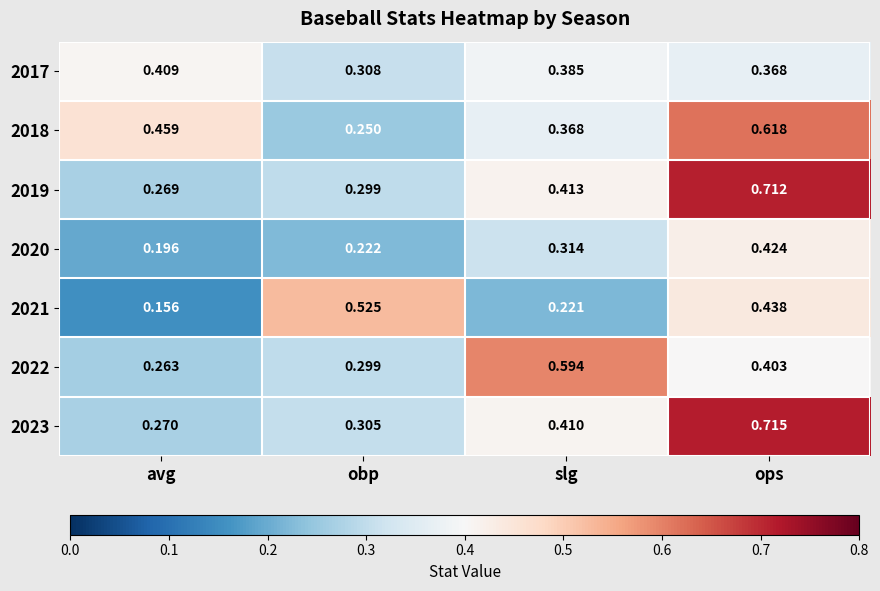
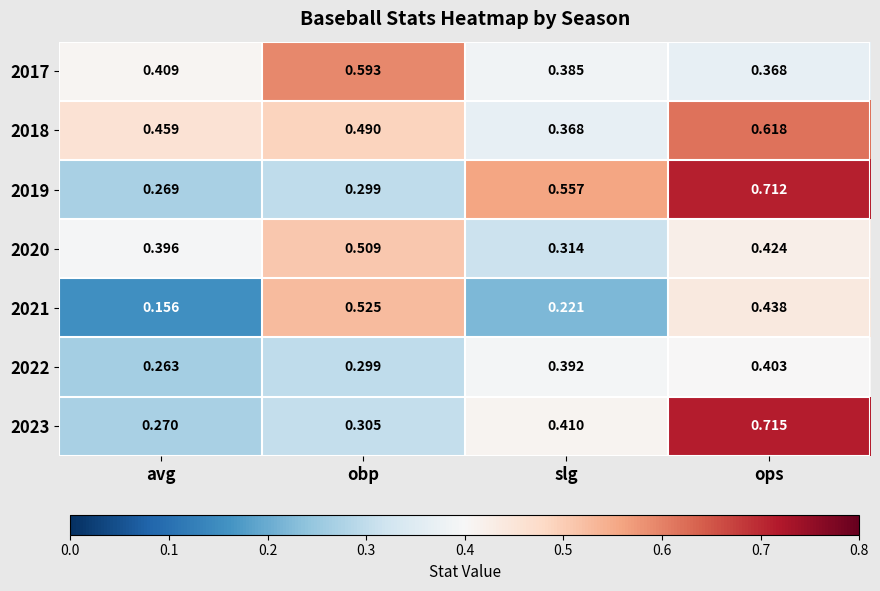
2017, obp: 0.308 -> 0.593
2018, obp: 0.250 -> 0.490
2019, slg: 0.413 -> 0.557
2020, avg: 0.196 -> 0.396
2020, obp: 0.222 -> 0.509
2022, slg: 0.594 -> 0.392
